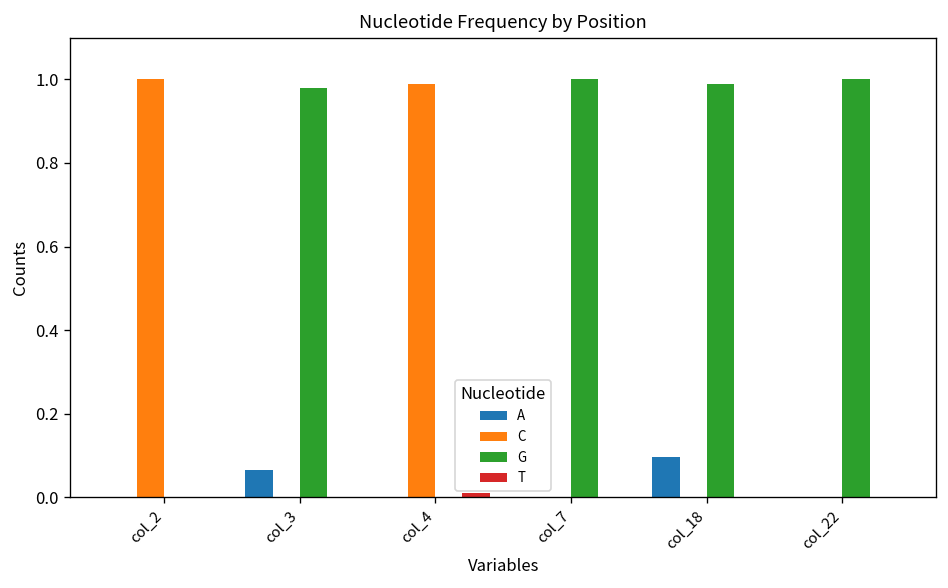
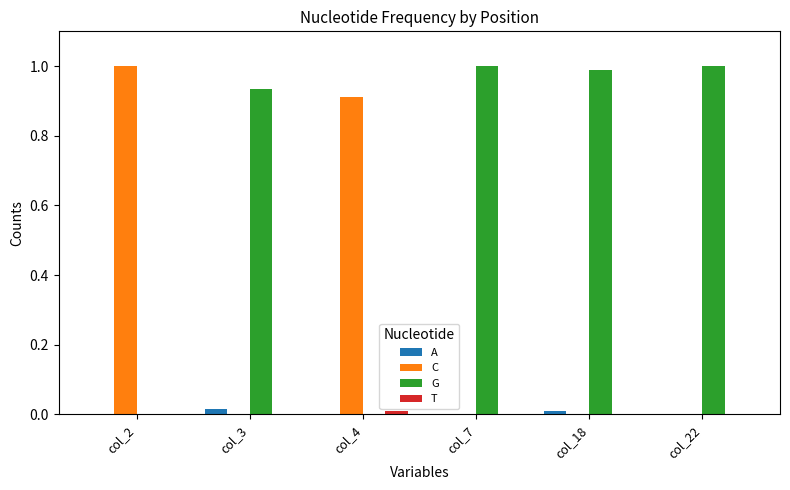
A, col_3: 0.06 -> 0.02
G, col_3: 0.98 -> 0.94
C, col_4: 0.99 -> 0.91
A, col_18: 0.10 -> 0.01
